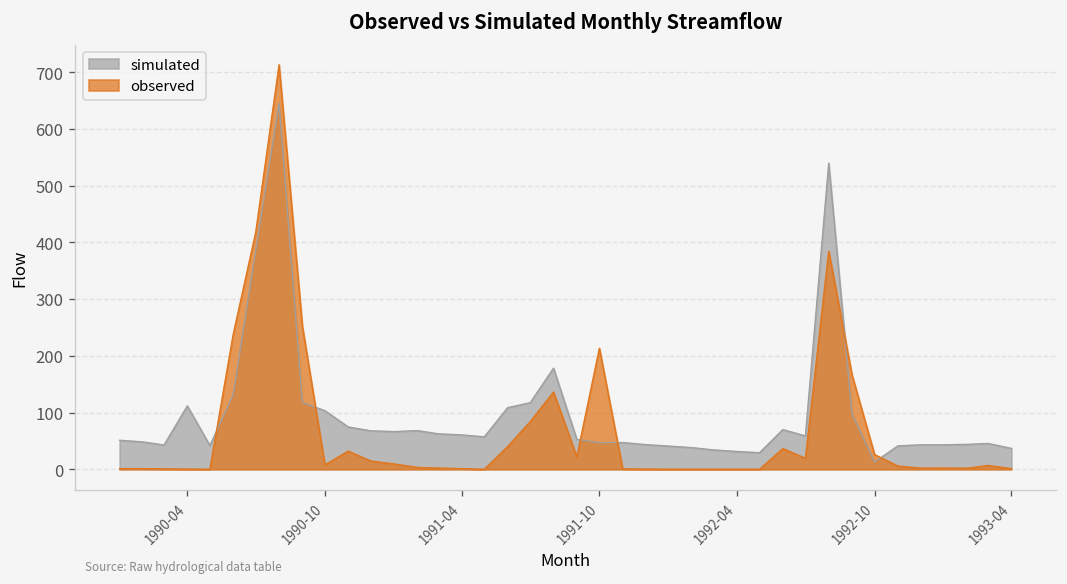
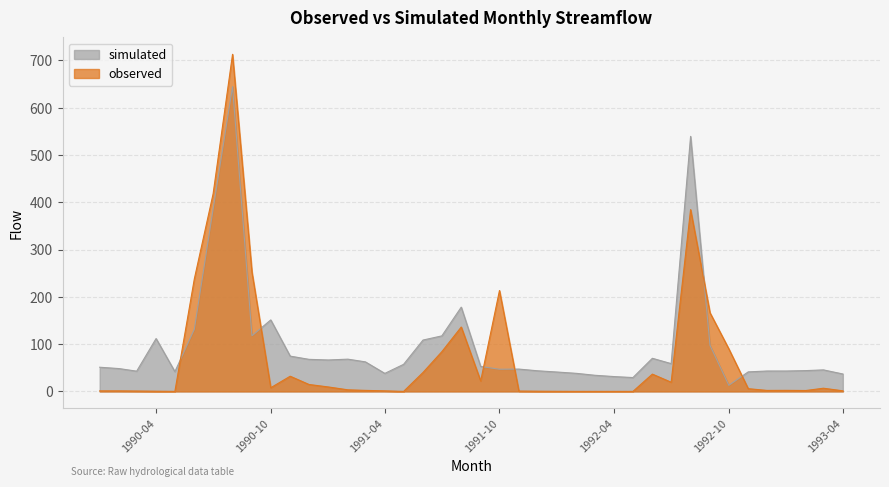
simulated, 1990-10: 100 -> 150
simulated, 1991-04: 60 -> 40
observed, 1992-10: 30 -> 90
